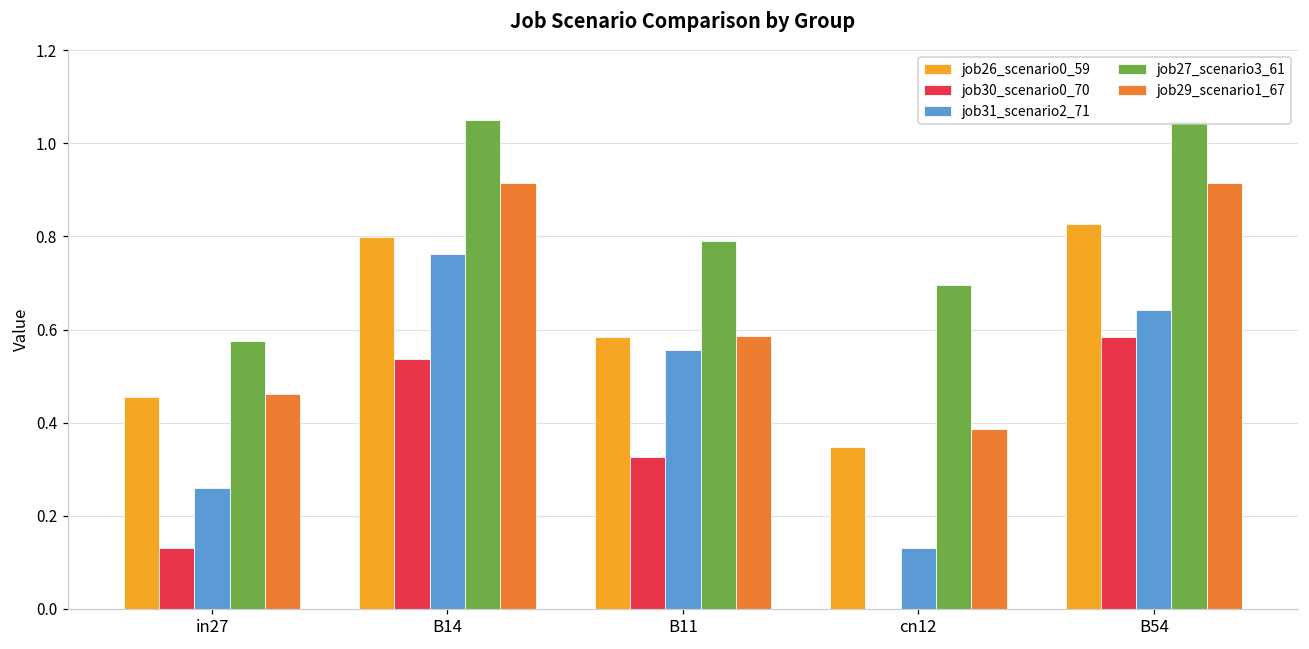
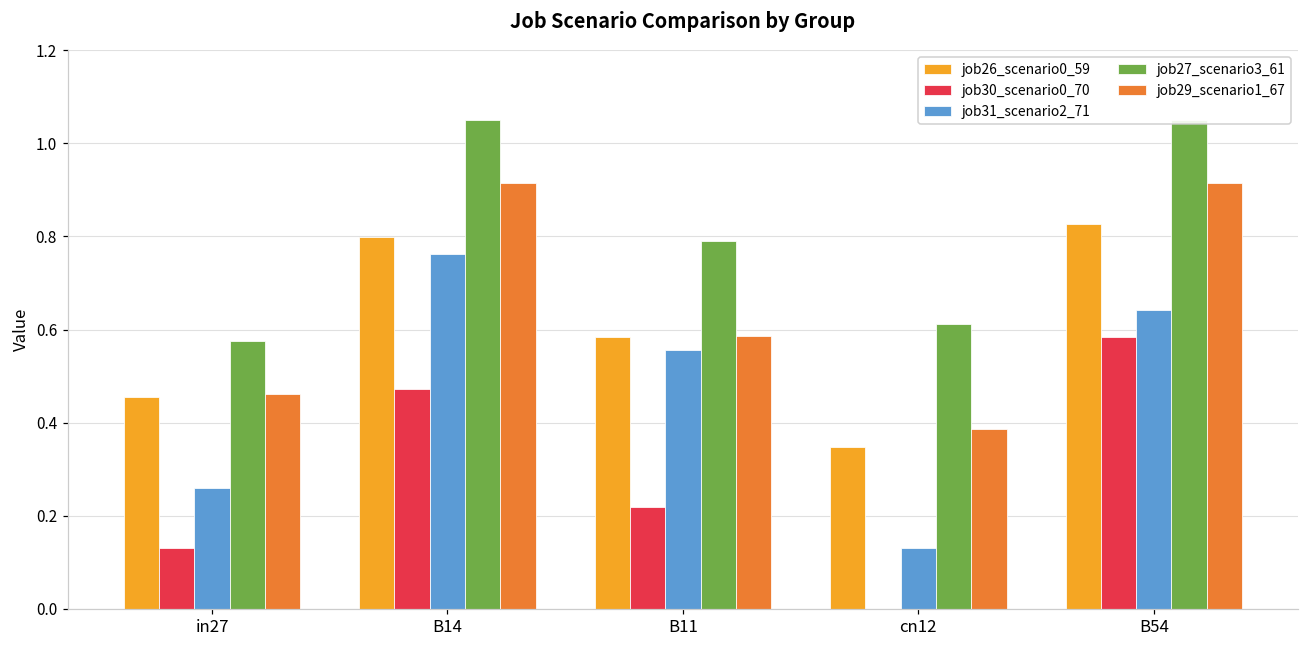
job30_scenario0_70, B14: 0.54 -> 0.47
job30_scenario0_70, B11: 0.33 -> 0.22
job27_scenario3_61, cn12: 0.70 -> 0.61
